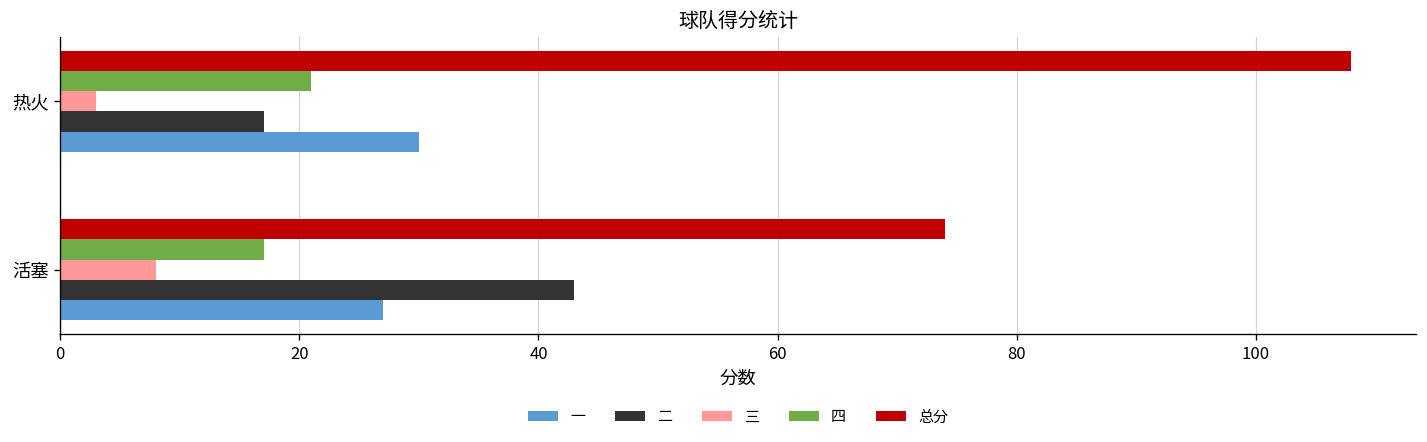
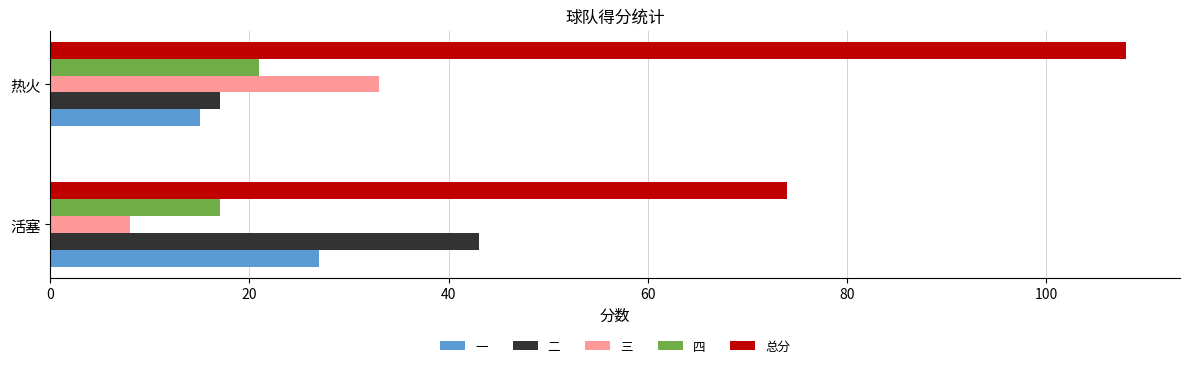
三, 热火: 3 -> 33
一, 热火: 30 -> 15
